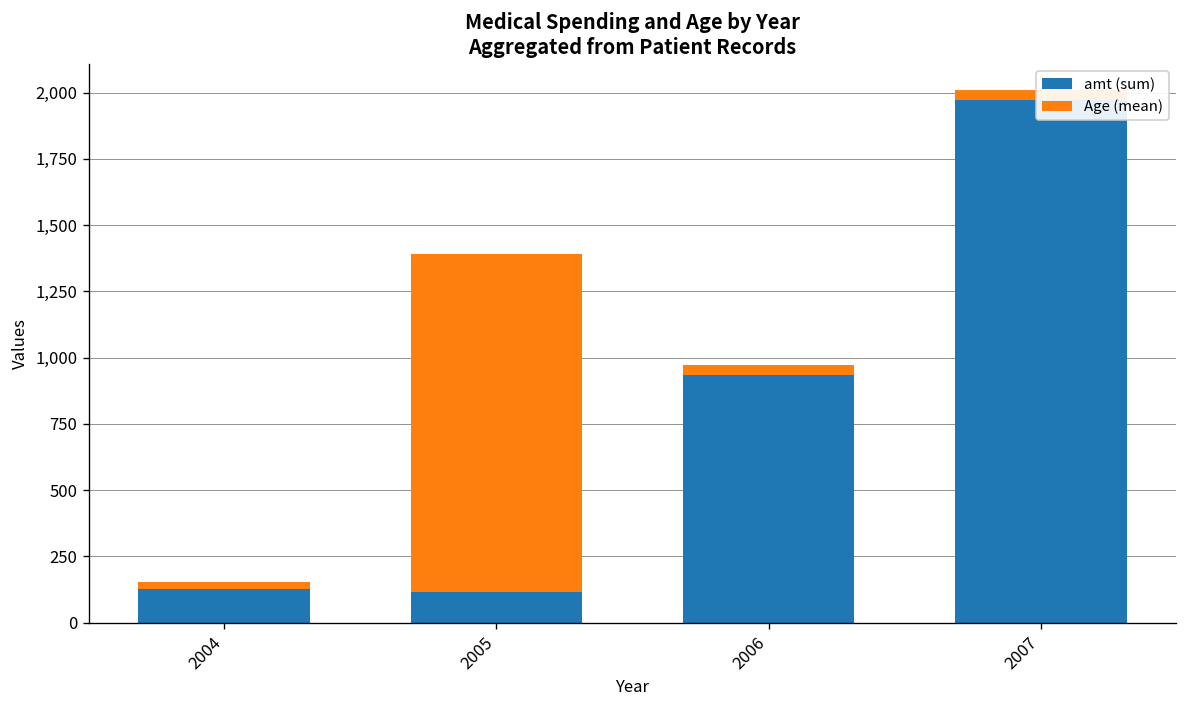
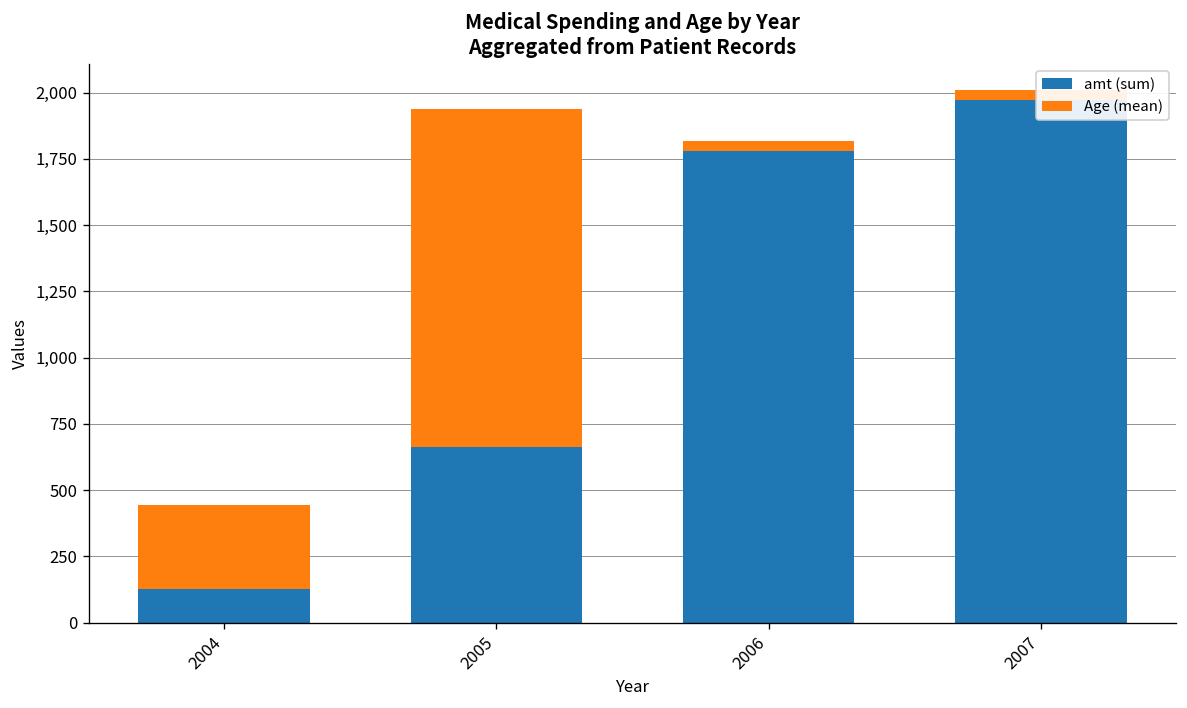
Age (mean), 2004: 30 -> 320
amt (sum), 2005: 120 -> 660
amt (sum), 2006: 930 -> 1,780
